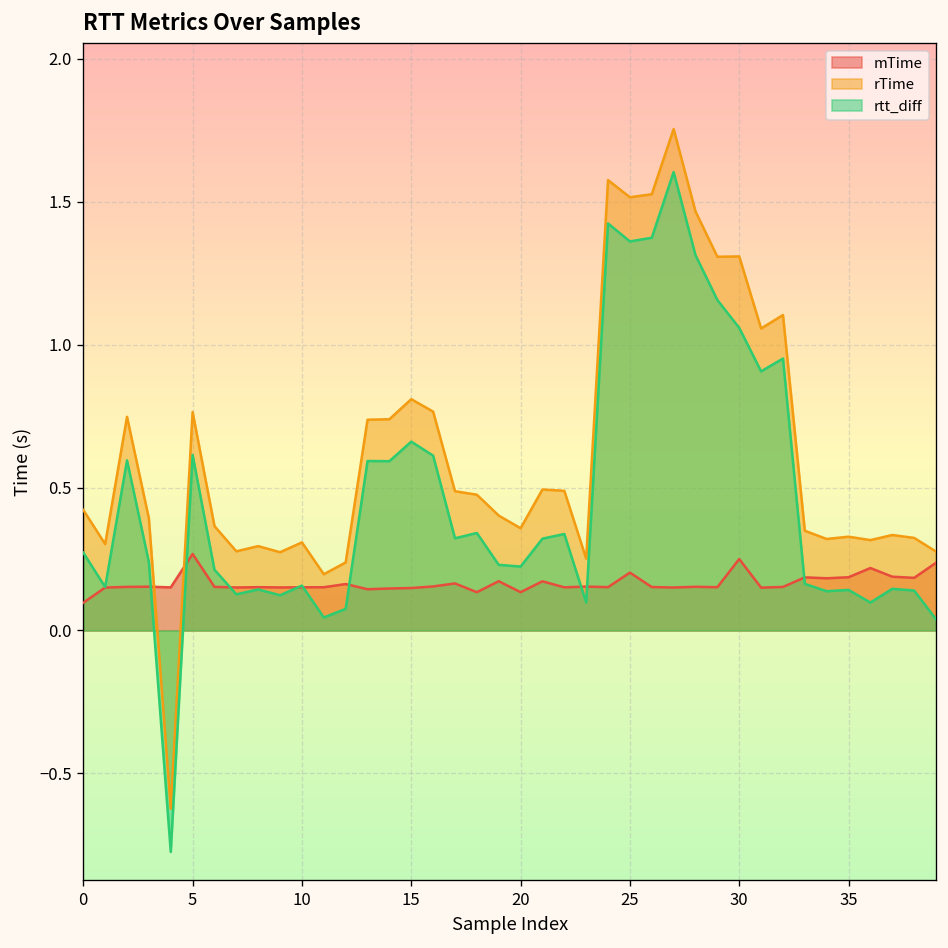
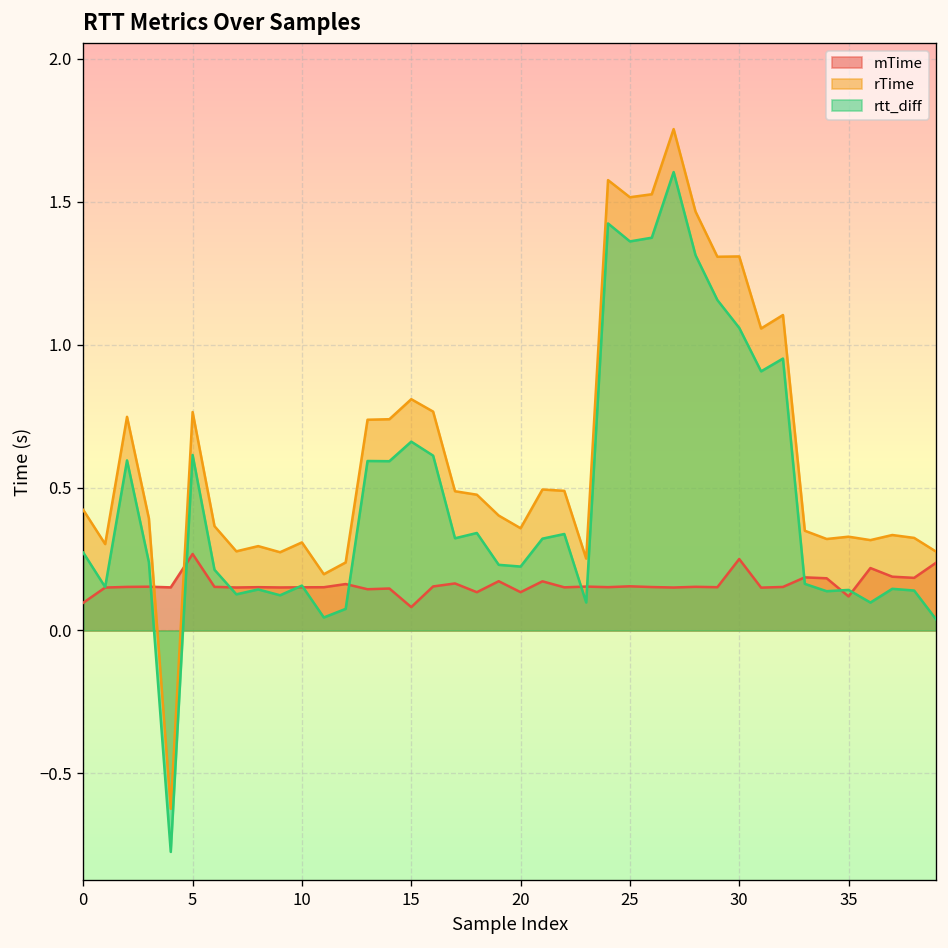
mTime, 15: 0.15 -> 0.08
mTime, 25: 0.20 -> 0.15
mTime, 35: 0.19 -> 0.12
